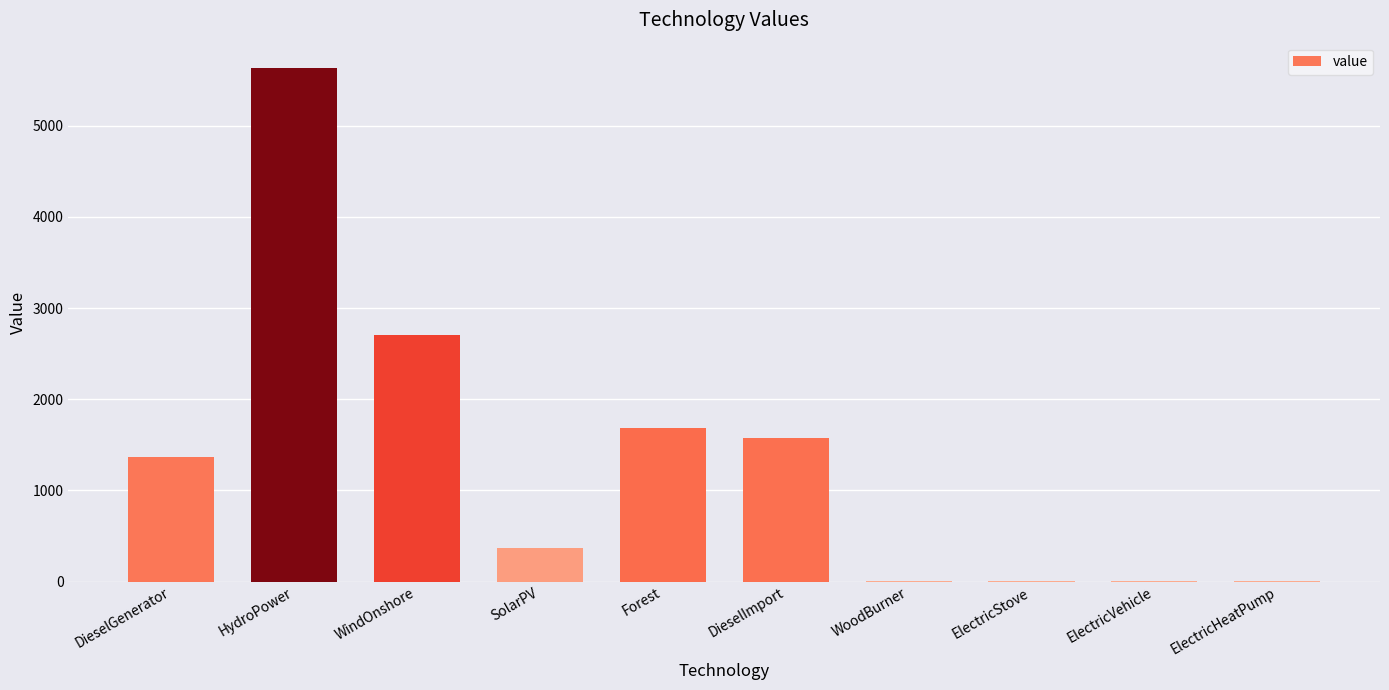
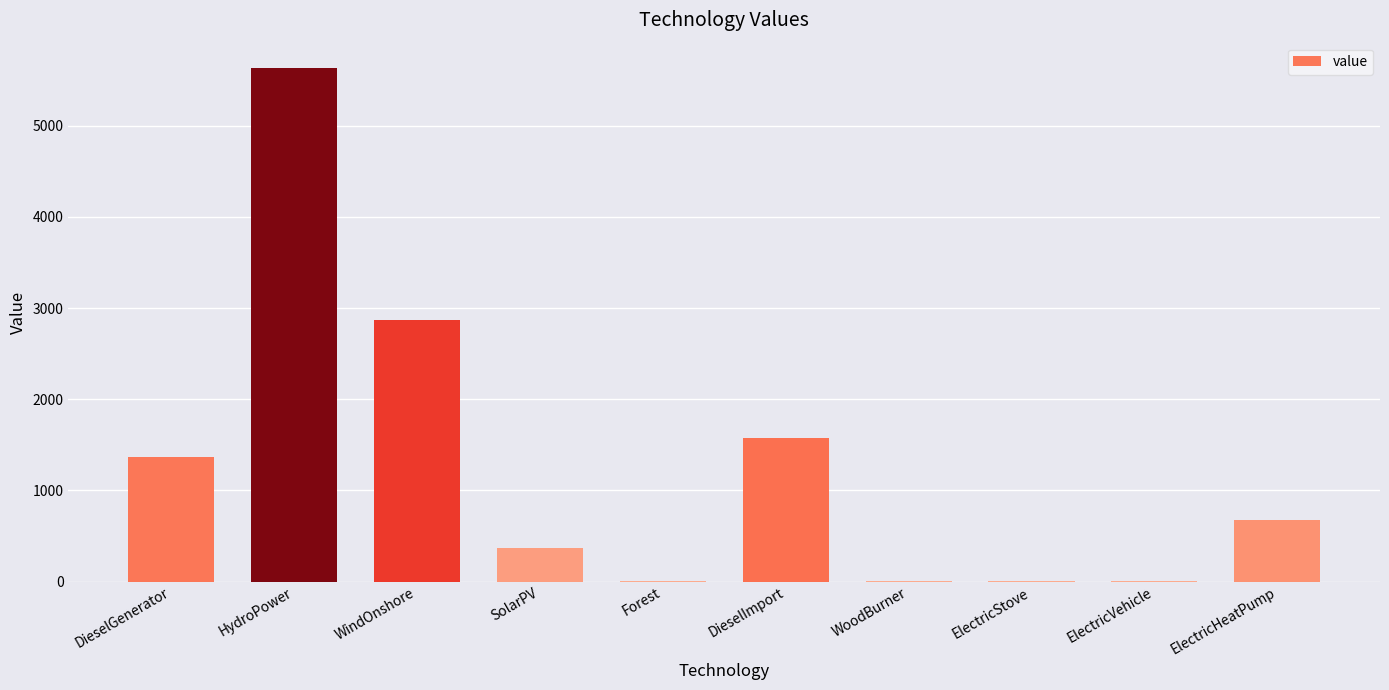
WindOnshore: 2700 -> 2900
Forest: 1700 -> 0
ElectricHeatPump: 0 -> 700
